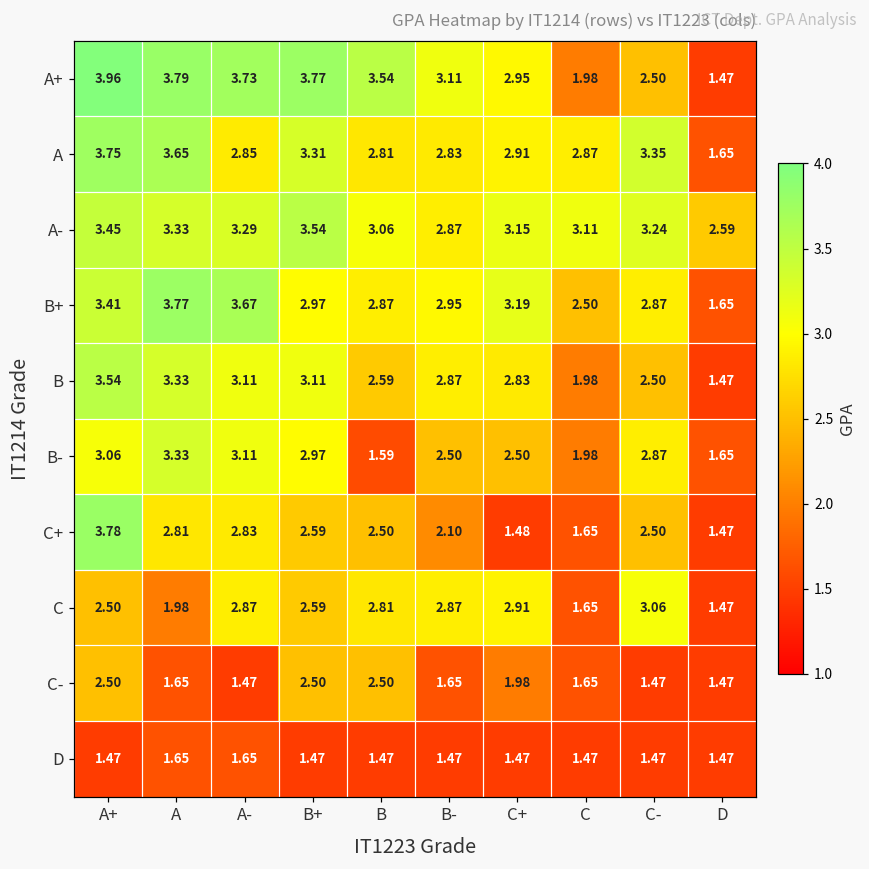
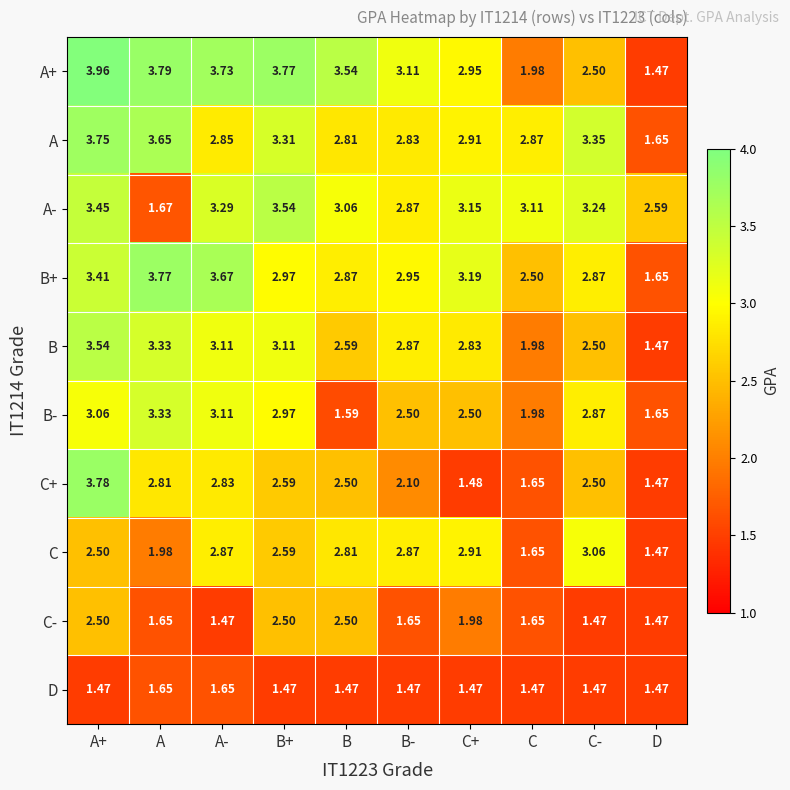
A-, A: 3.33 -> 1.67
